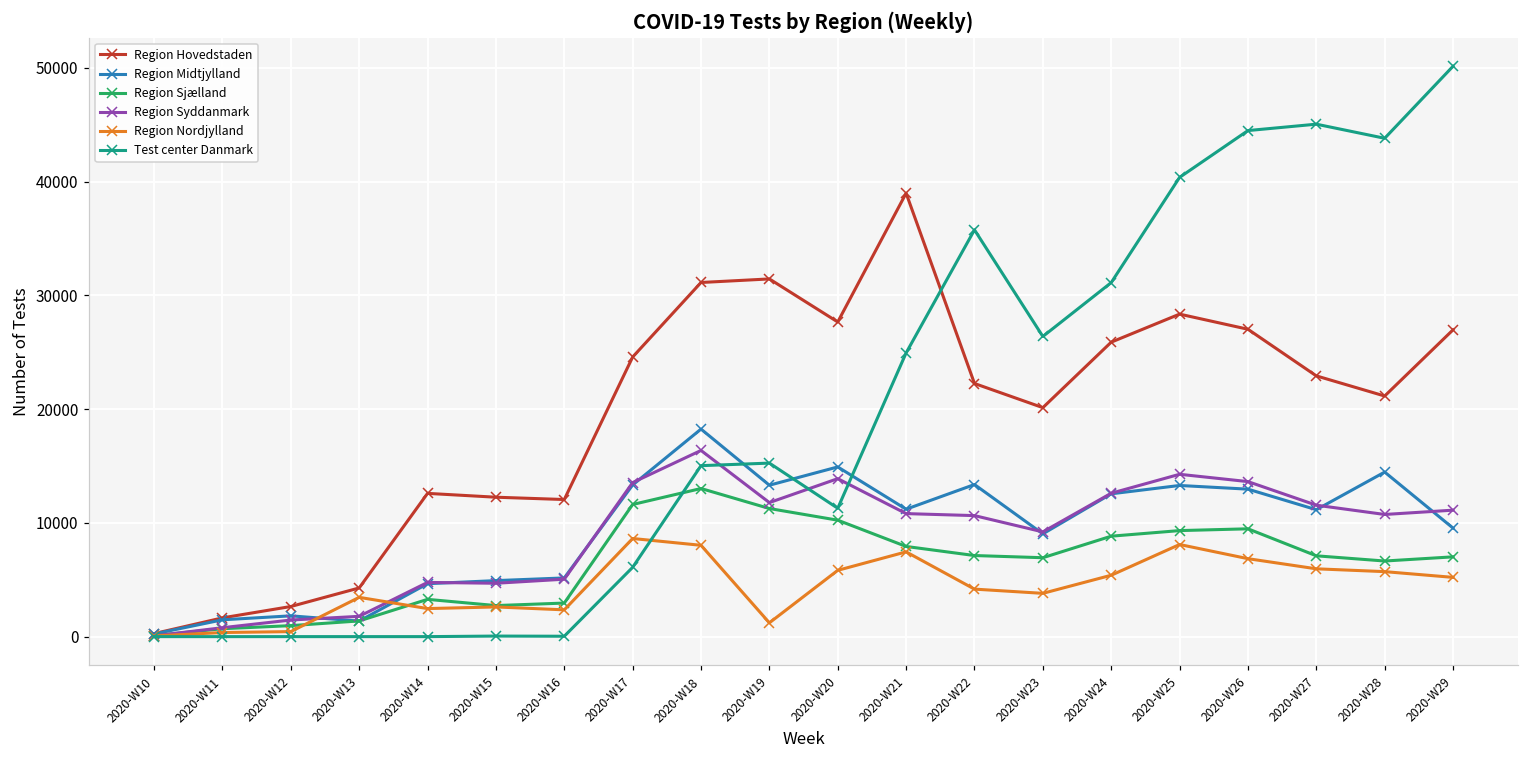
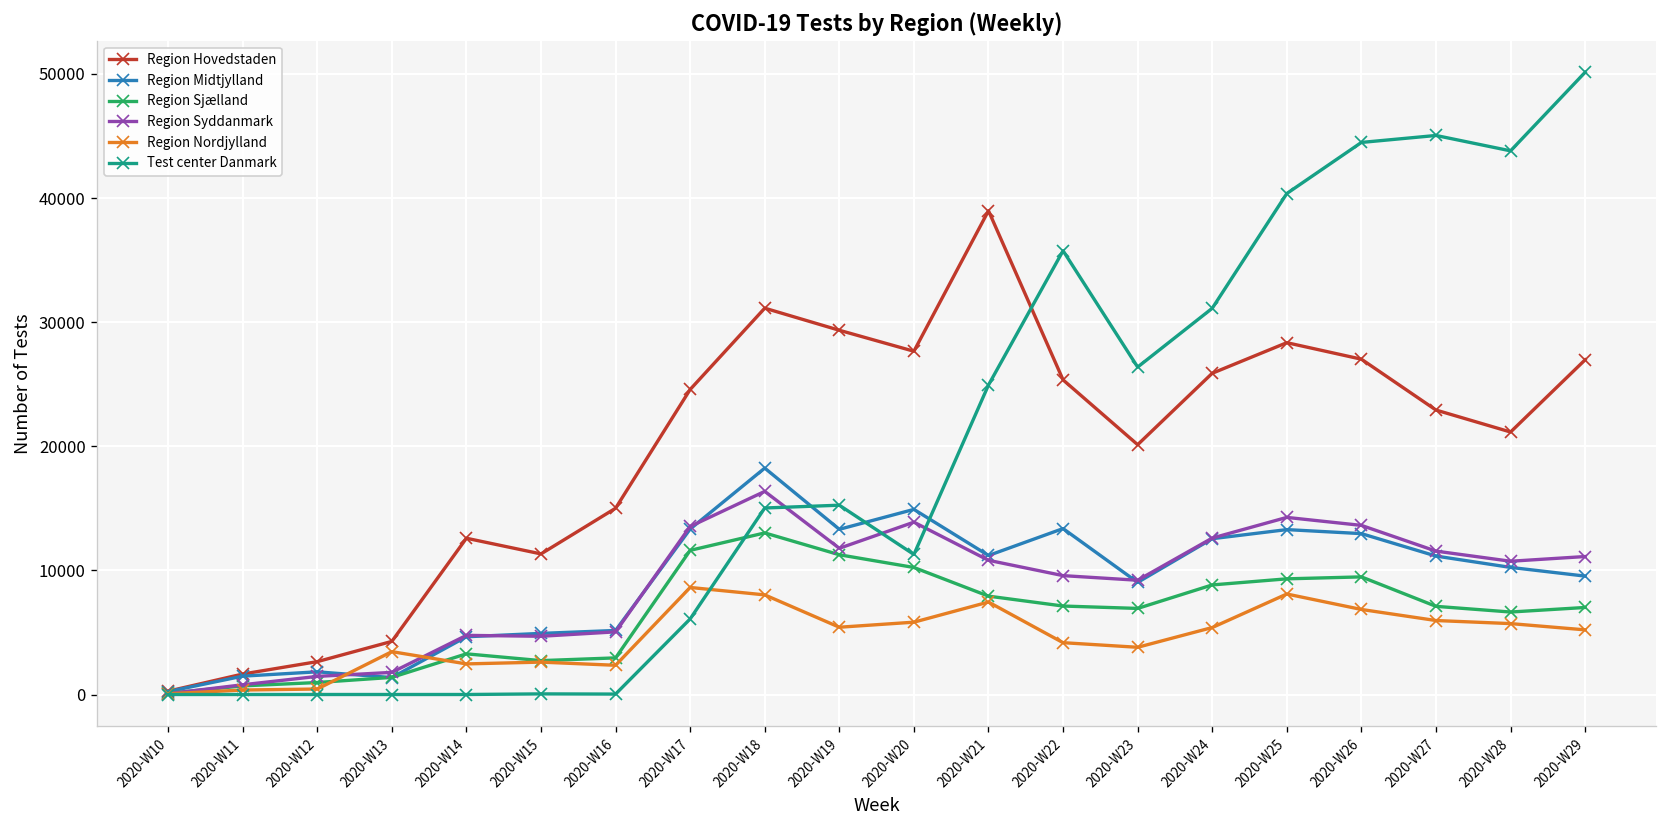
Region Hovedstaden, 2020-W15: 12300 -> 11300
Region Hovedstaden, 2020-W16: 12100 -> 15000
Region Hovedstaden, 2020-W19: 31400 -> 29300
Region Nordjylland, 2020-W19: 1200 -> 5400
Region Hovedstaden, 2020-W22: 22200 -> 25300
Region Syddanmark, 2020-W22: 10600 -> 9600
Region Midtjylland, 2020-W28: 14500 -> 10200
